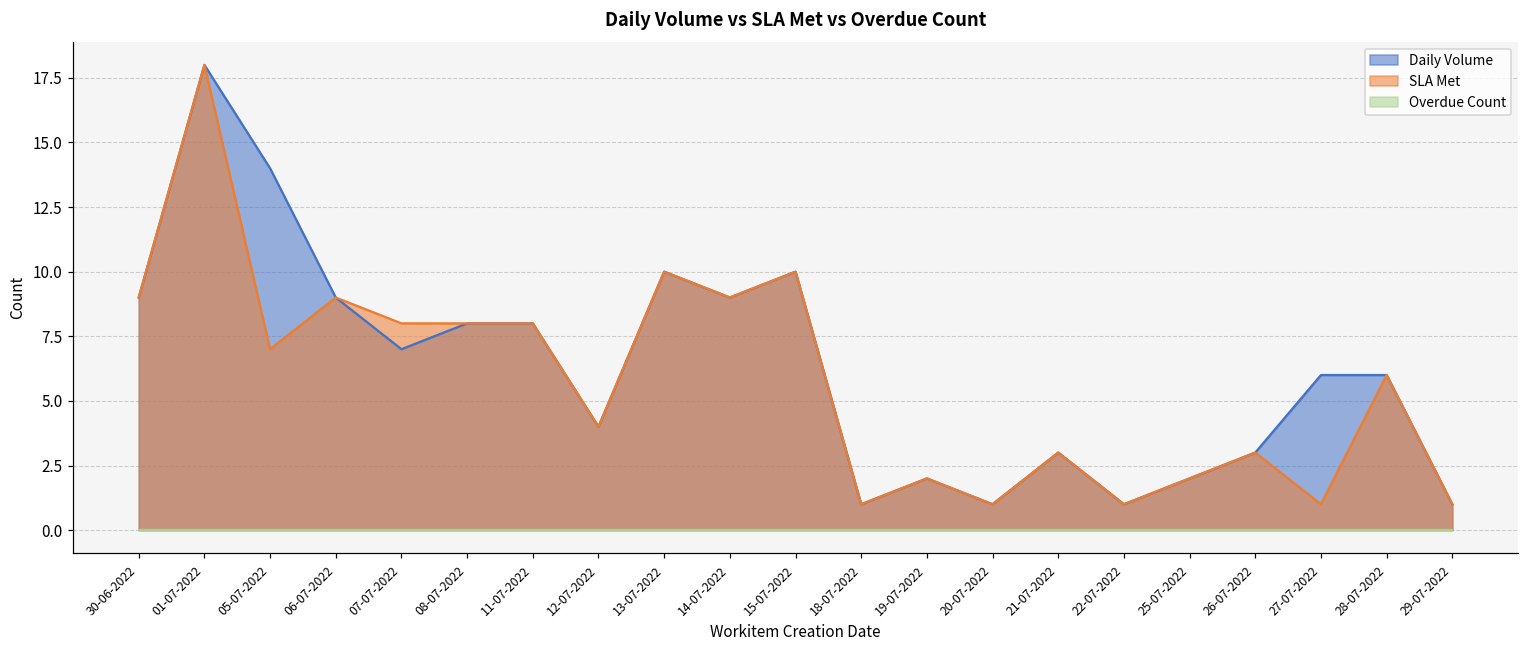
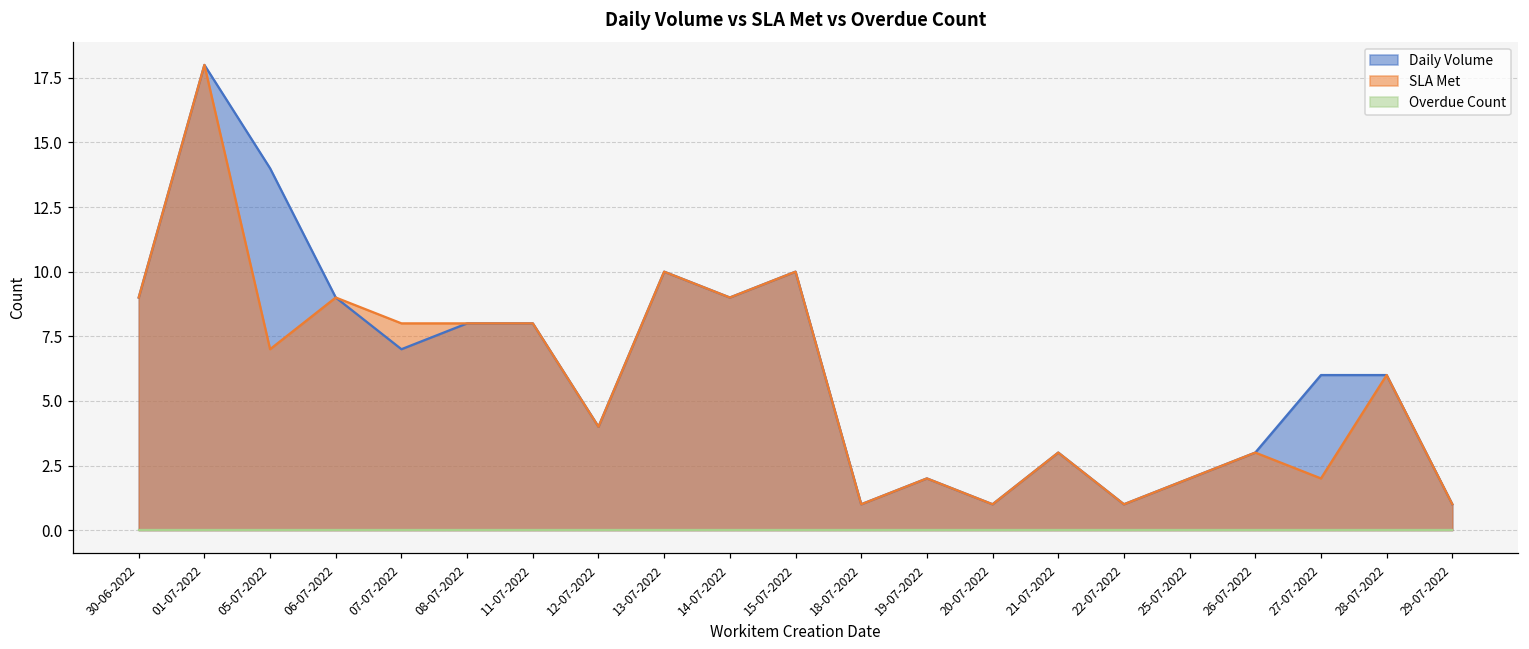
SLA Met, 27-07-2022: 1 -> 2
